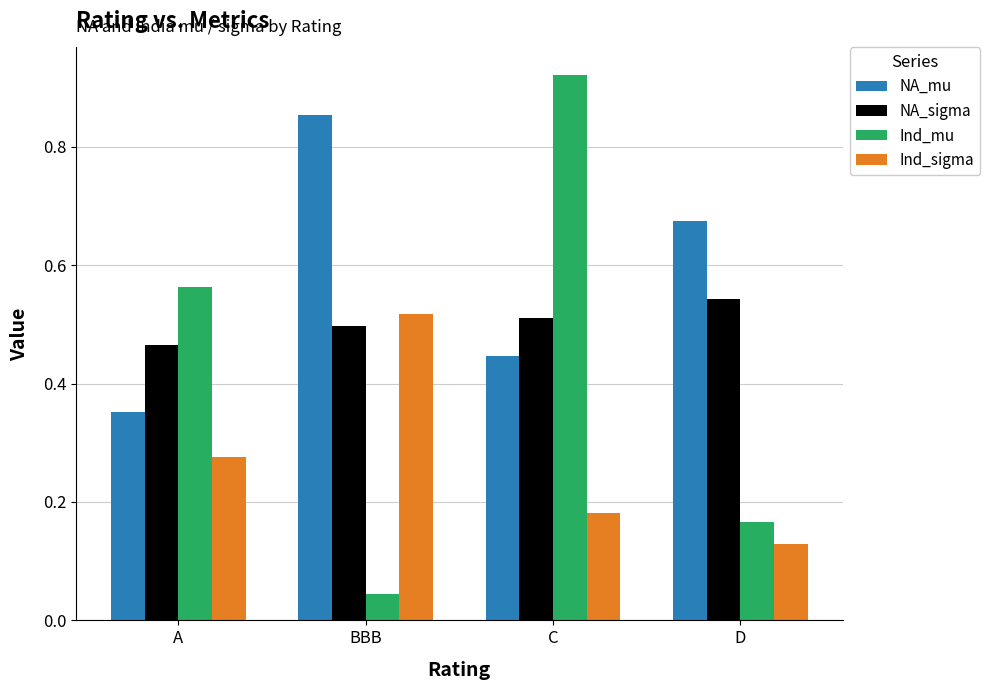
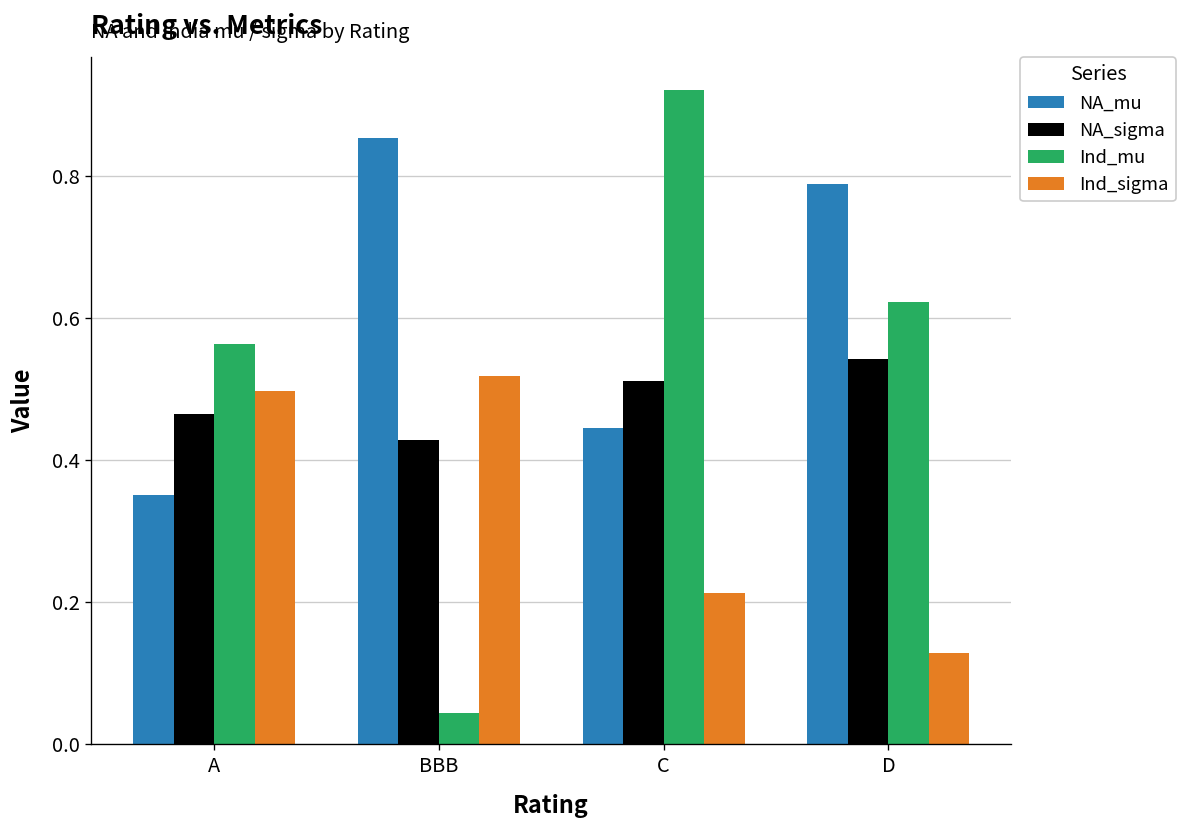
Ind_sigma, A: 0.28 -> 0.50
NA_sigma, BBB: 0.50 -> 0.43
Ind_sigma, C: 0.18 -> 0.21
NA_mu, D: 0.67 -> 0.79
Ind_mu, D: 0.17 -> 0.62
